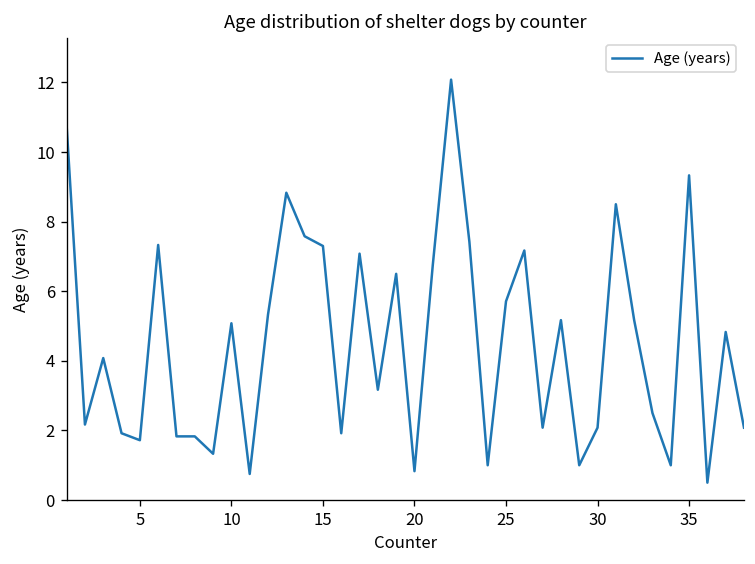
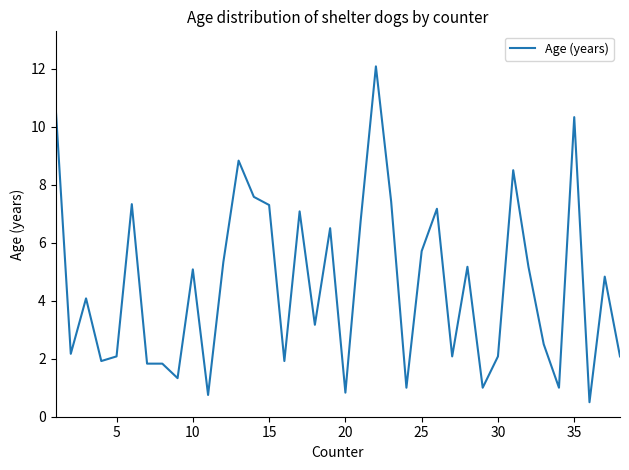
5: 1.7 -> 2.1
35: 9.3 -> 10.3
